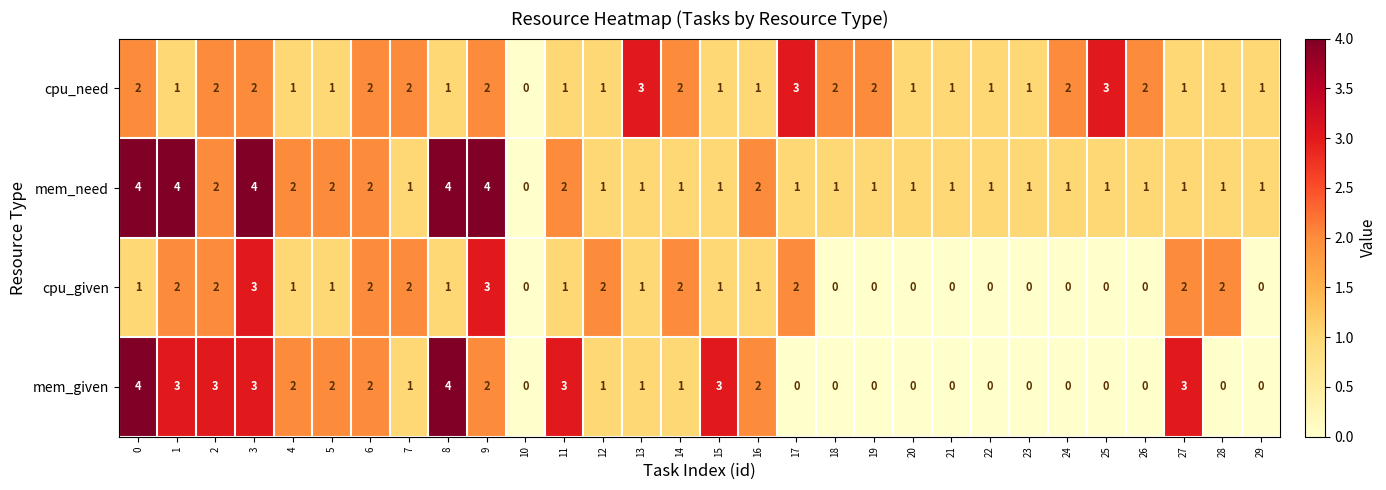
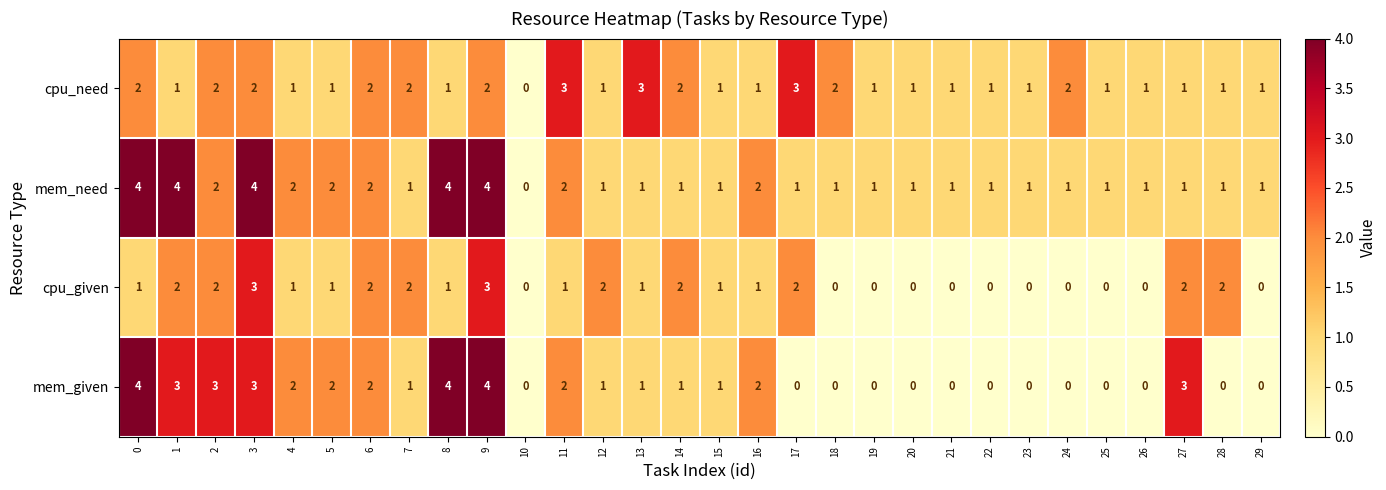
cpu_need, 11: 1 -> 3
cpu_need, 19: 2 -> 1
cpu_need, 25: 3 -> 1
cpu_need, 26: 2 -> 1
mem_given, 9: 2 -> 4
mem_given, 11: 3 -> 2
mem_given, 15: 3 -> 1
